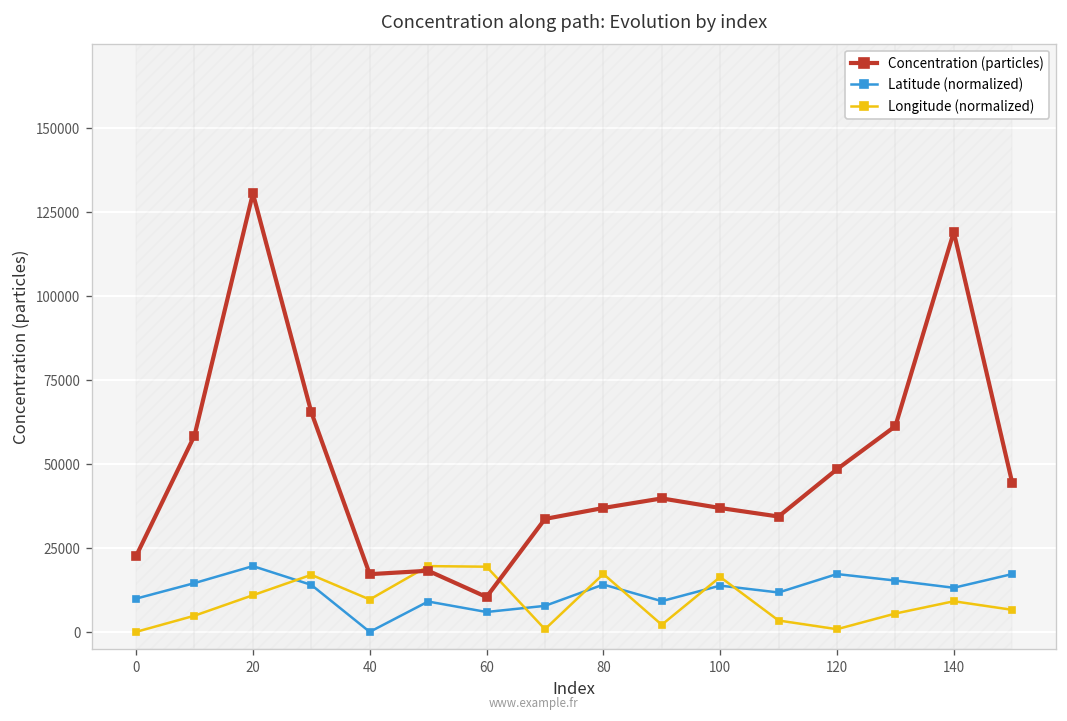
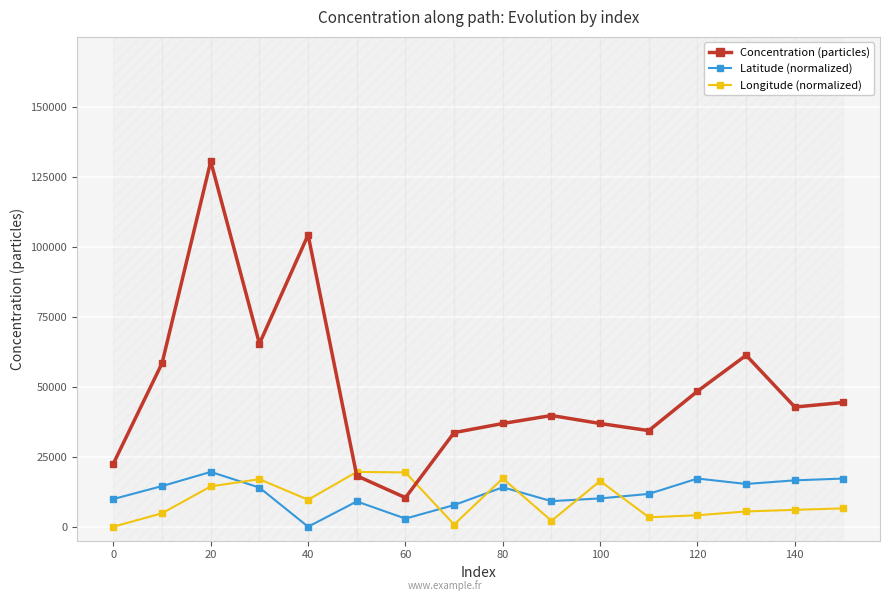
Longitude (normalized), 20: 11000 -> 14000
Concentration (particles), 40: 17000 -> 104000
Latitude (normalized), 60: 6000 -> 3000
Latitude (normalized), 100: 14000 -> 10000
Longitude (normalized), 120: 1000 -> 4000
Concentration (particles), 140: 119000 -> 43000
Latitude (normalized), 140: 13000 -> 17000
Longitude (normalized), 140: 9000 -> 6000
